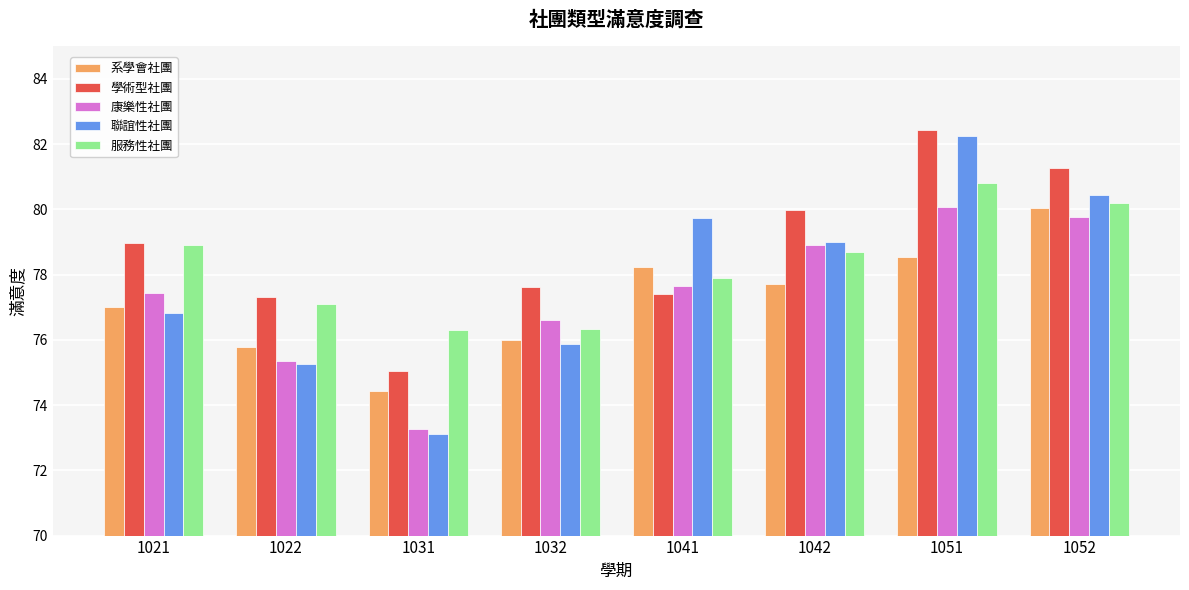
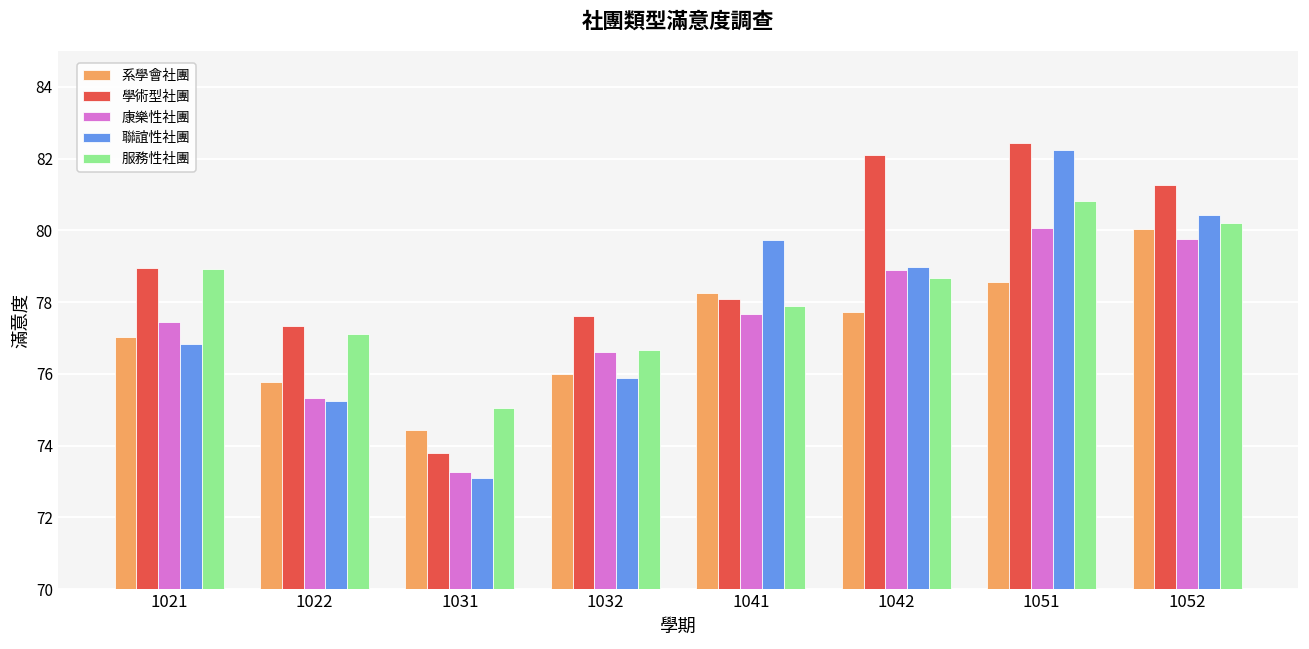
學術型社團, 1031: 75.1 -> 73.8
服務性社團, 1031: 76.3 -> 75.1
服務性社團, 1032: 76.3 -> 76.7
學術型社團, 1041: 77.4 -> 78.1
學術型社團, 1042: 80.0 -> 82.1
